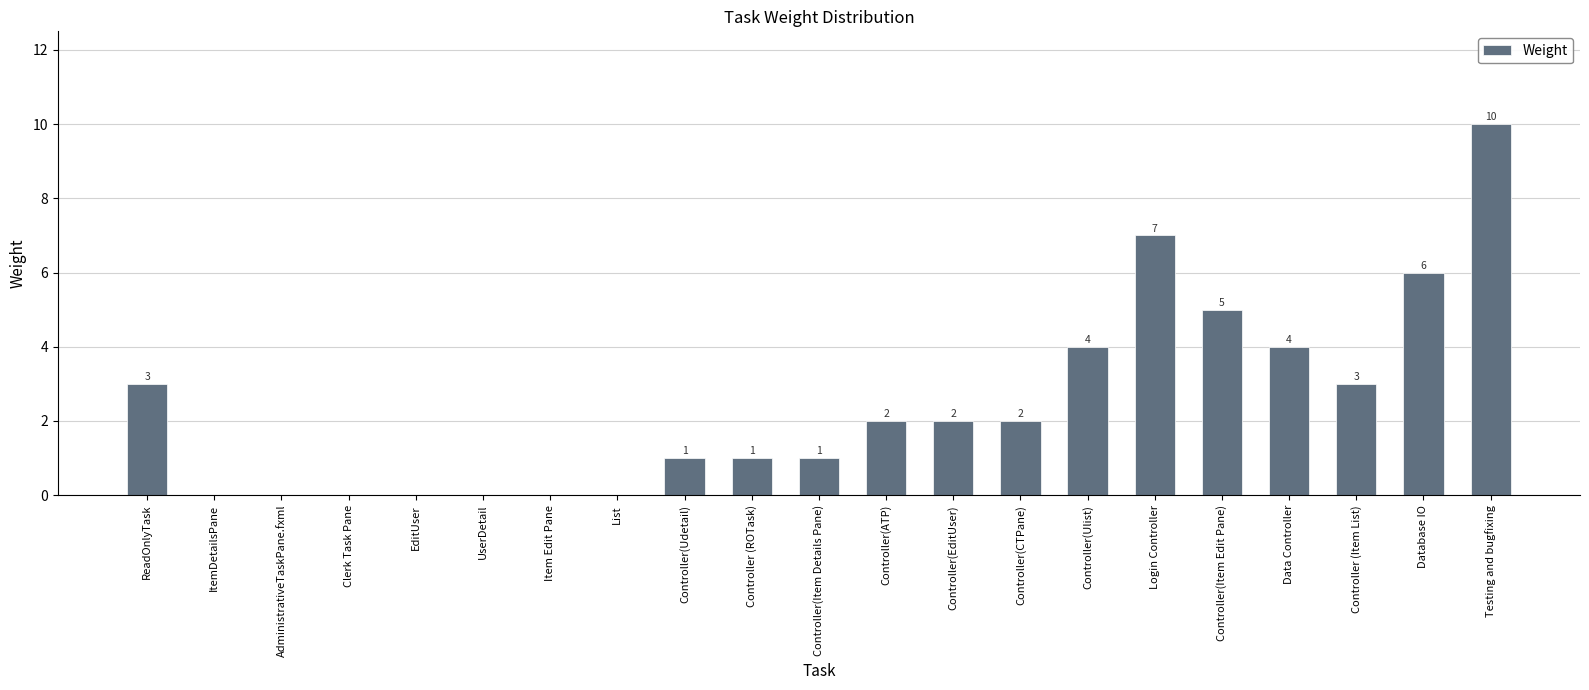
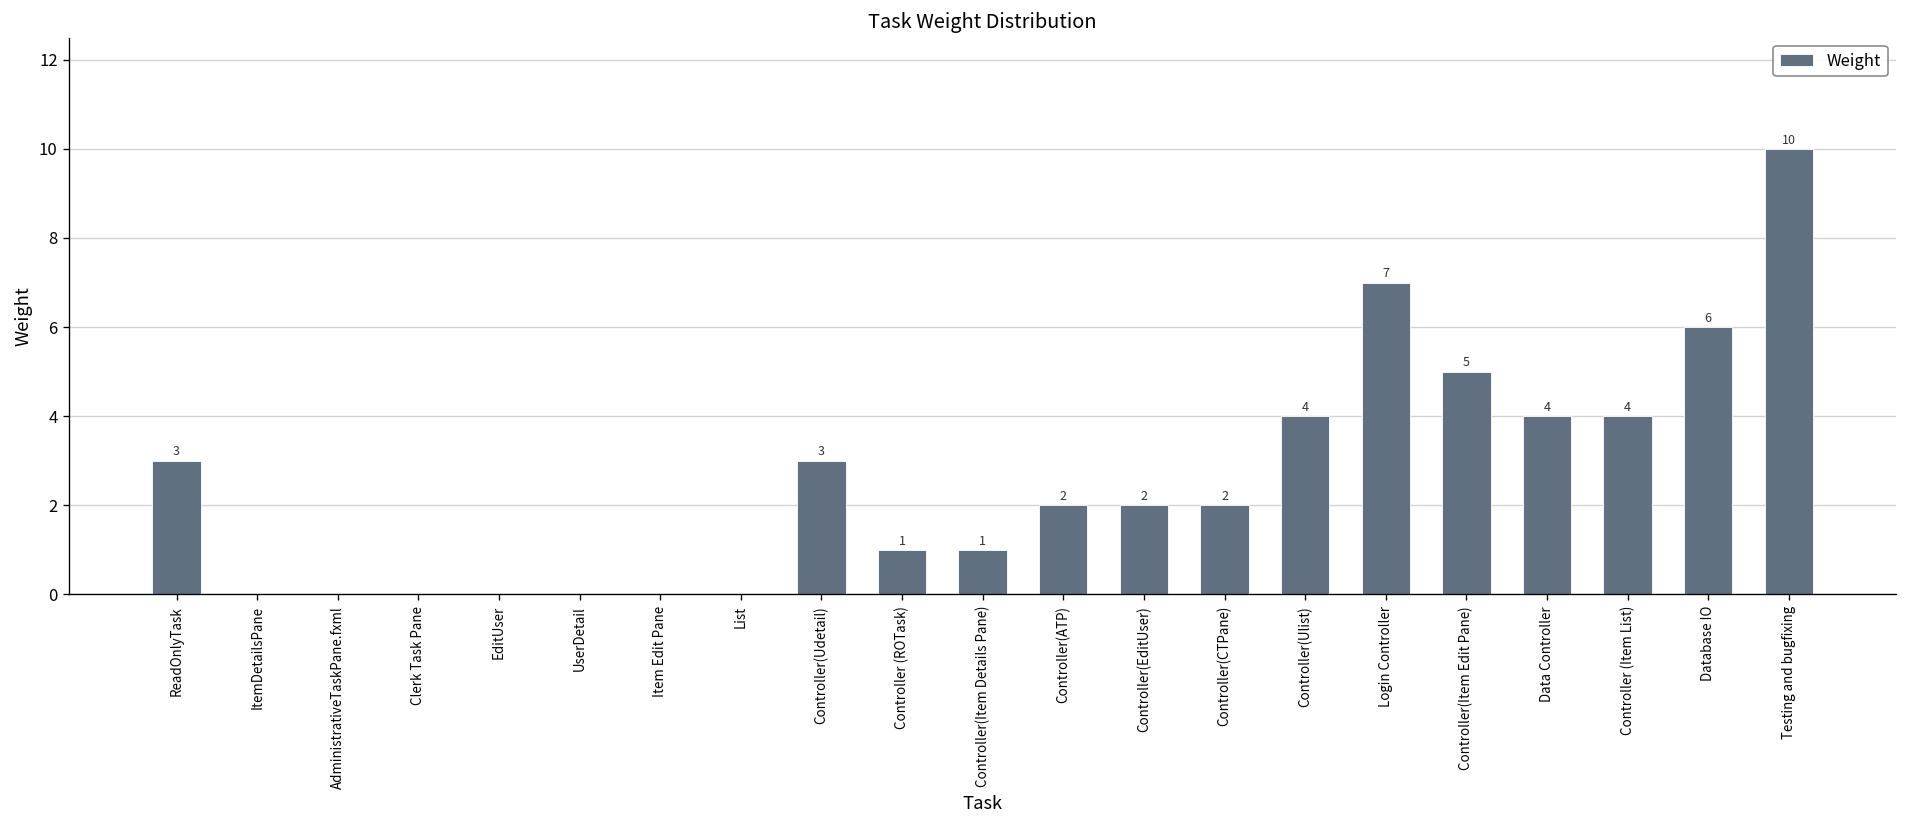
Controller(Udetail): 1 -> 3
Controller (Item List): 3 -> 4
